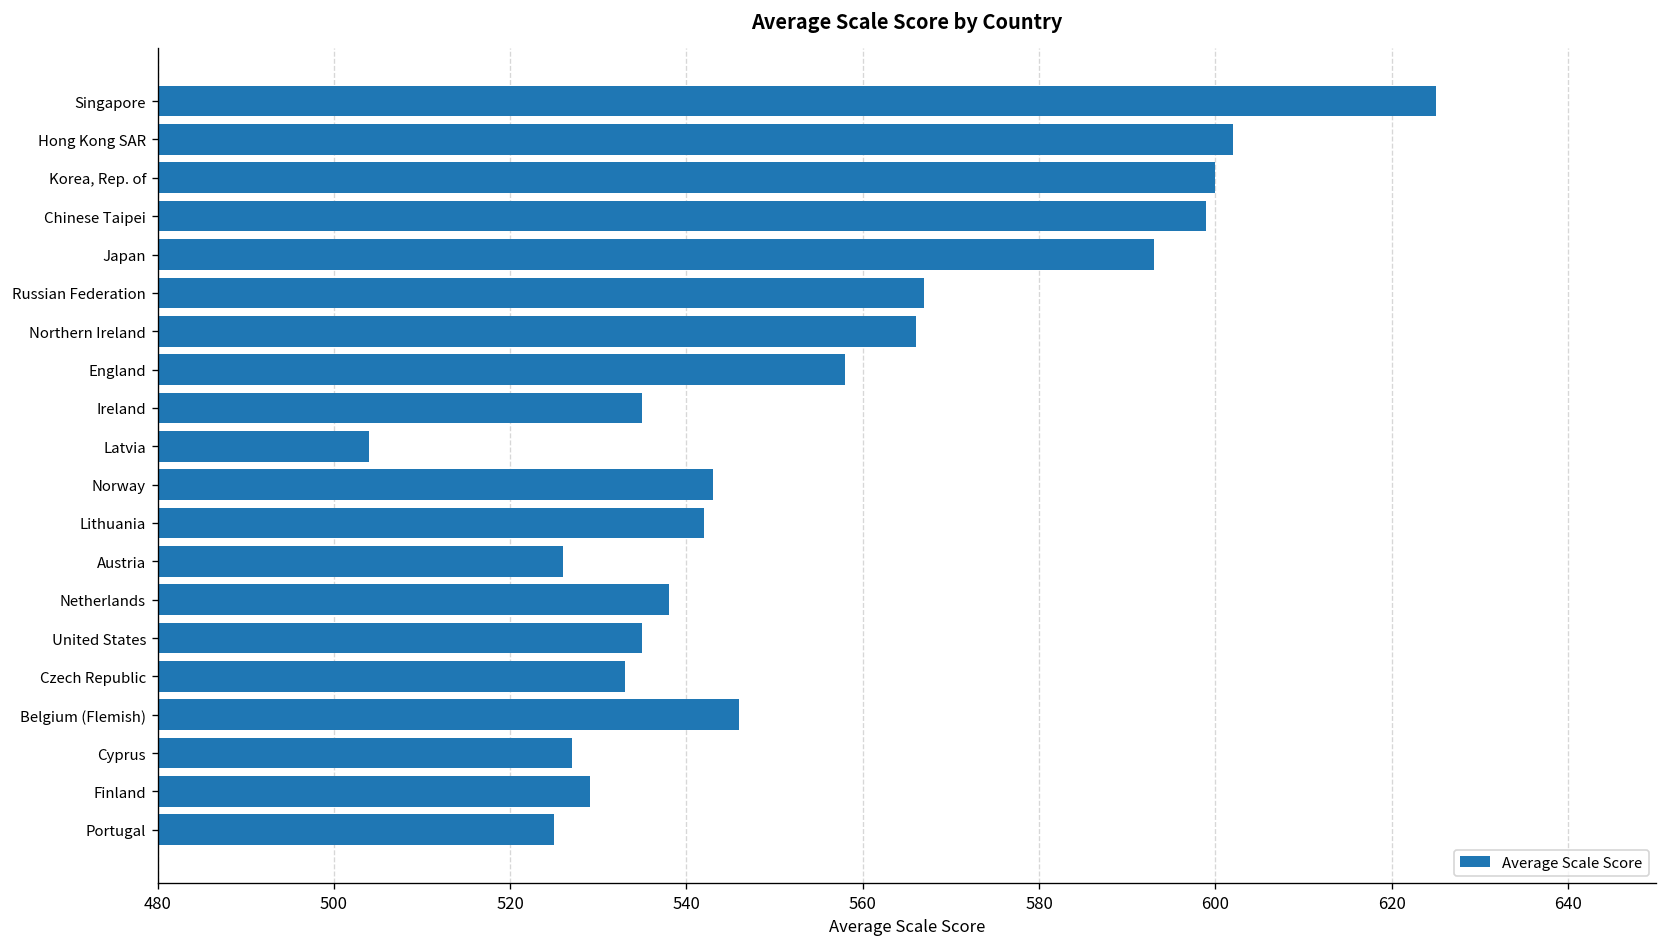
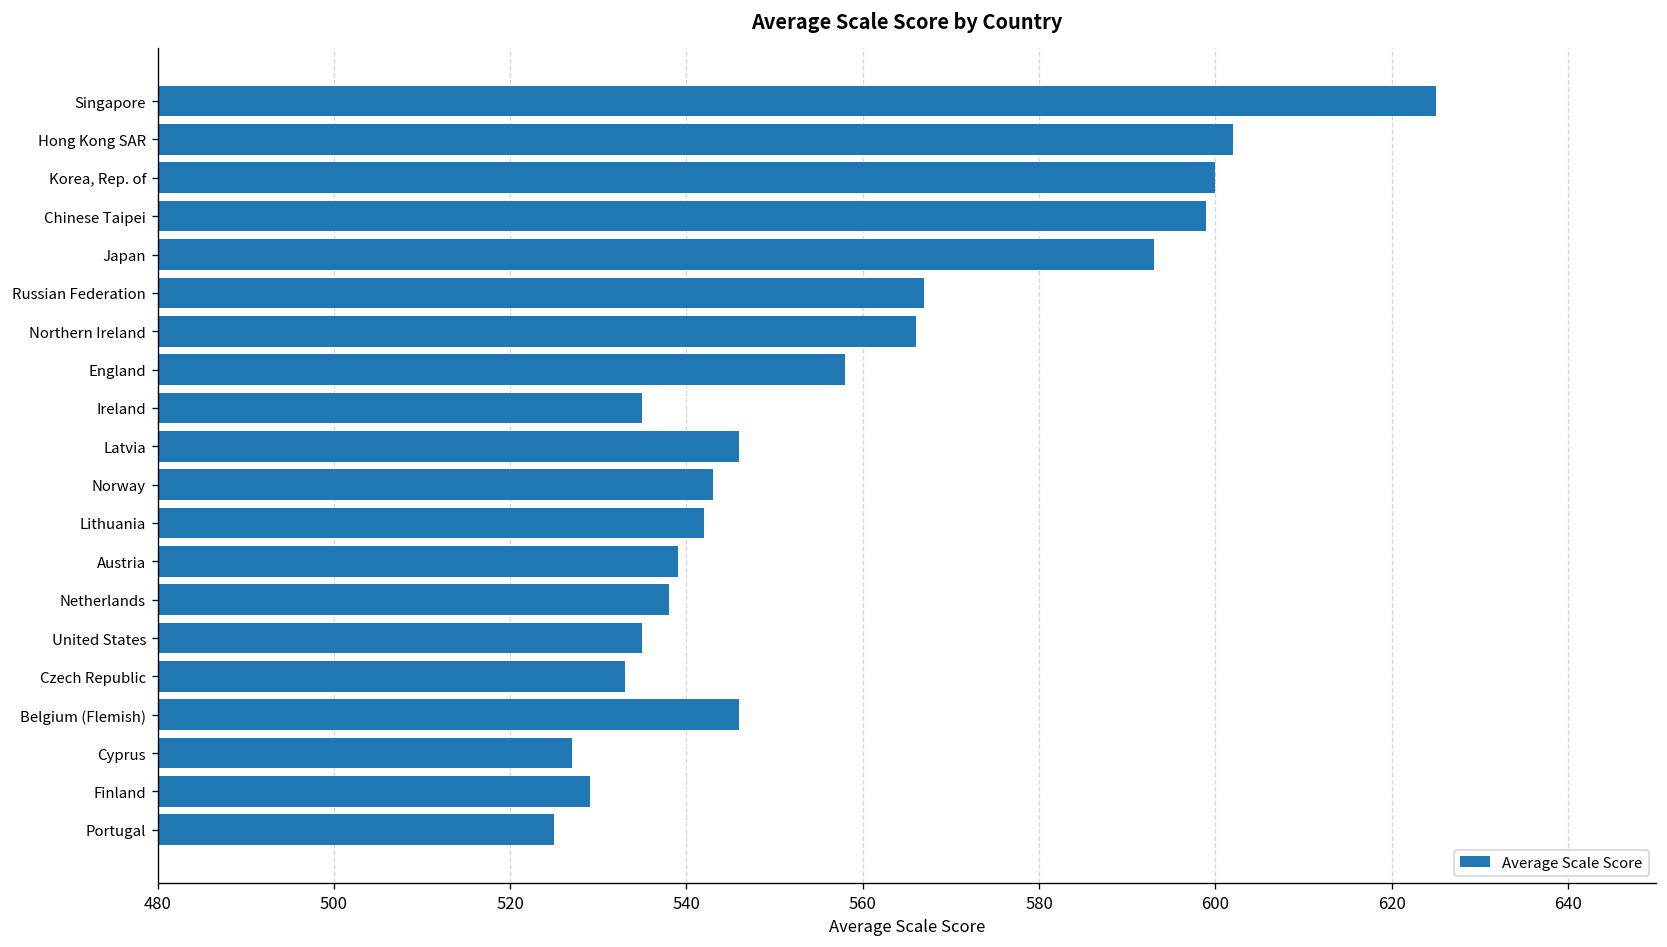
Latvia: 504 -> 546
Austria: 526 -> 539
